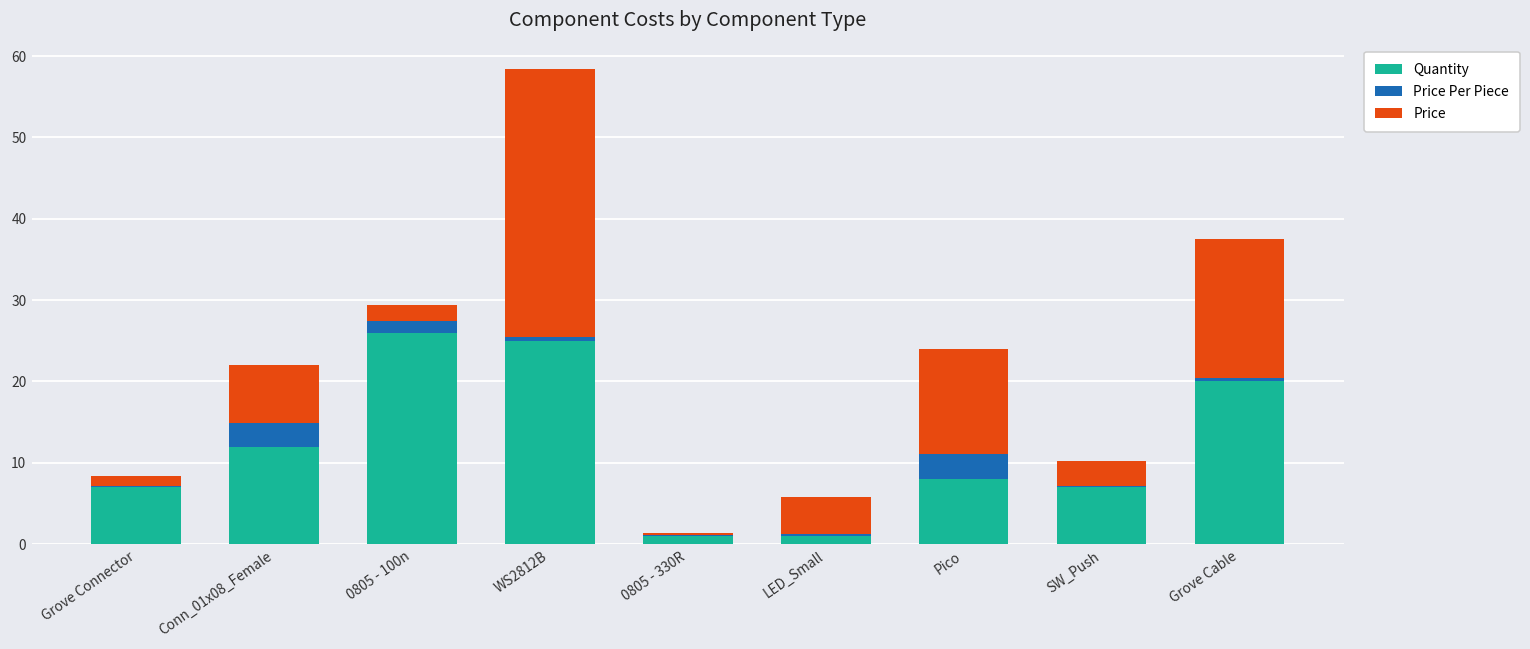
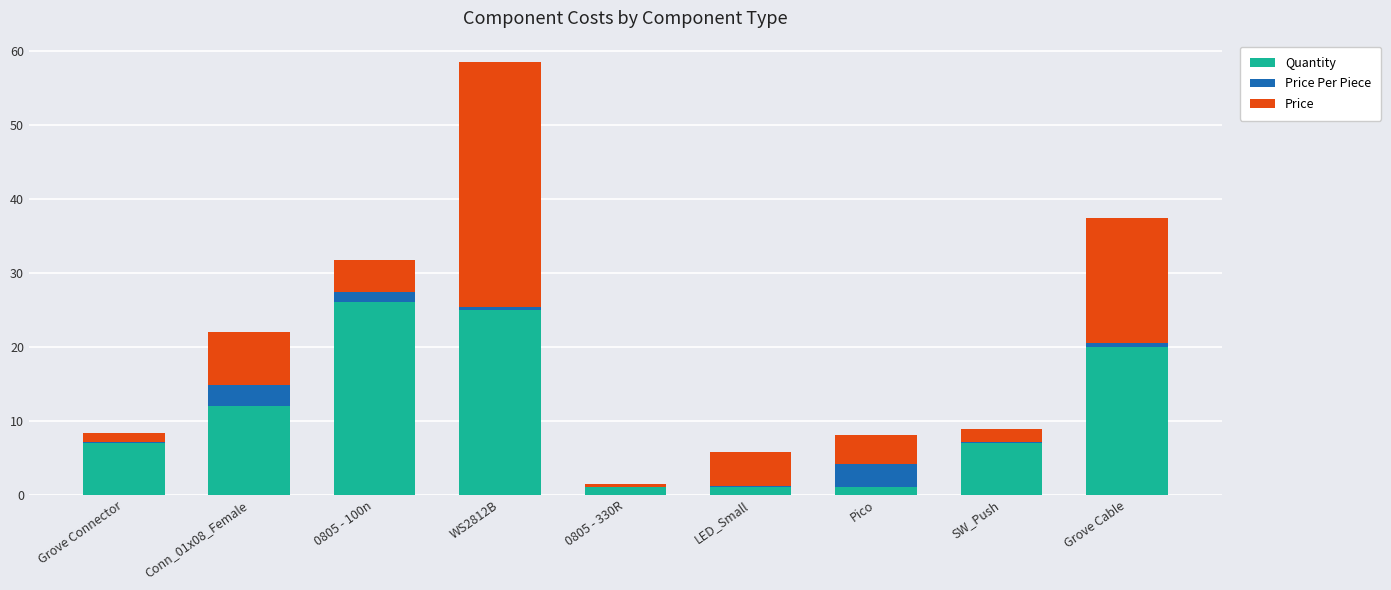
Price, 0805 - 100n: 2 -> 4
Quantity, Pico: 8 -> 1
Price, Pico: 13 -> 4
Price, SW_Push: 3 -> 2
